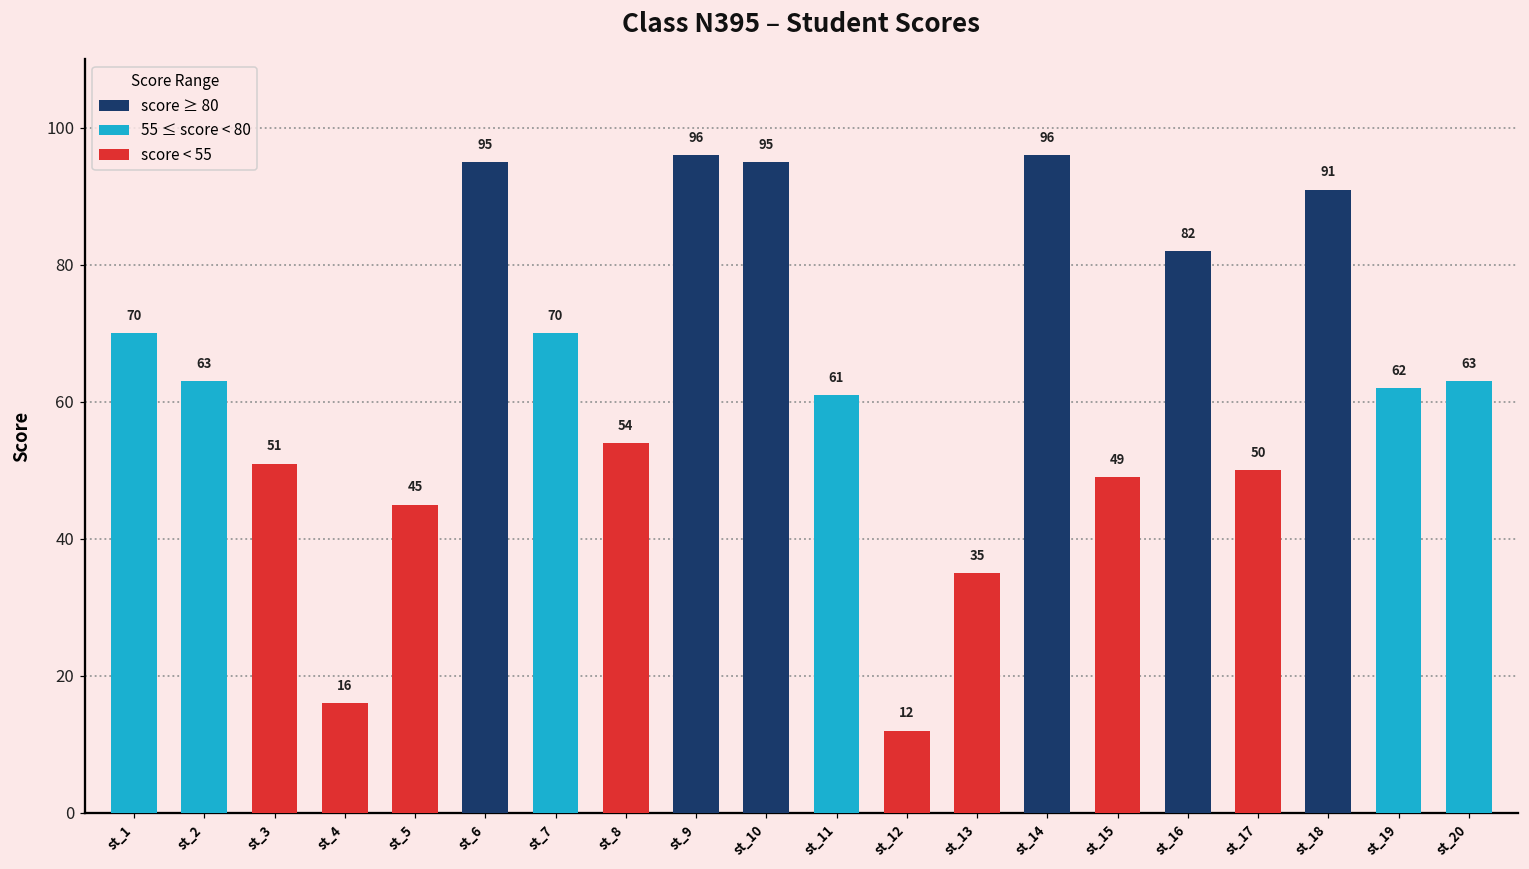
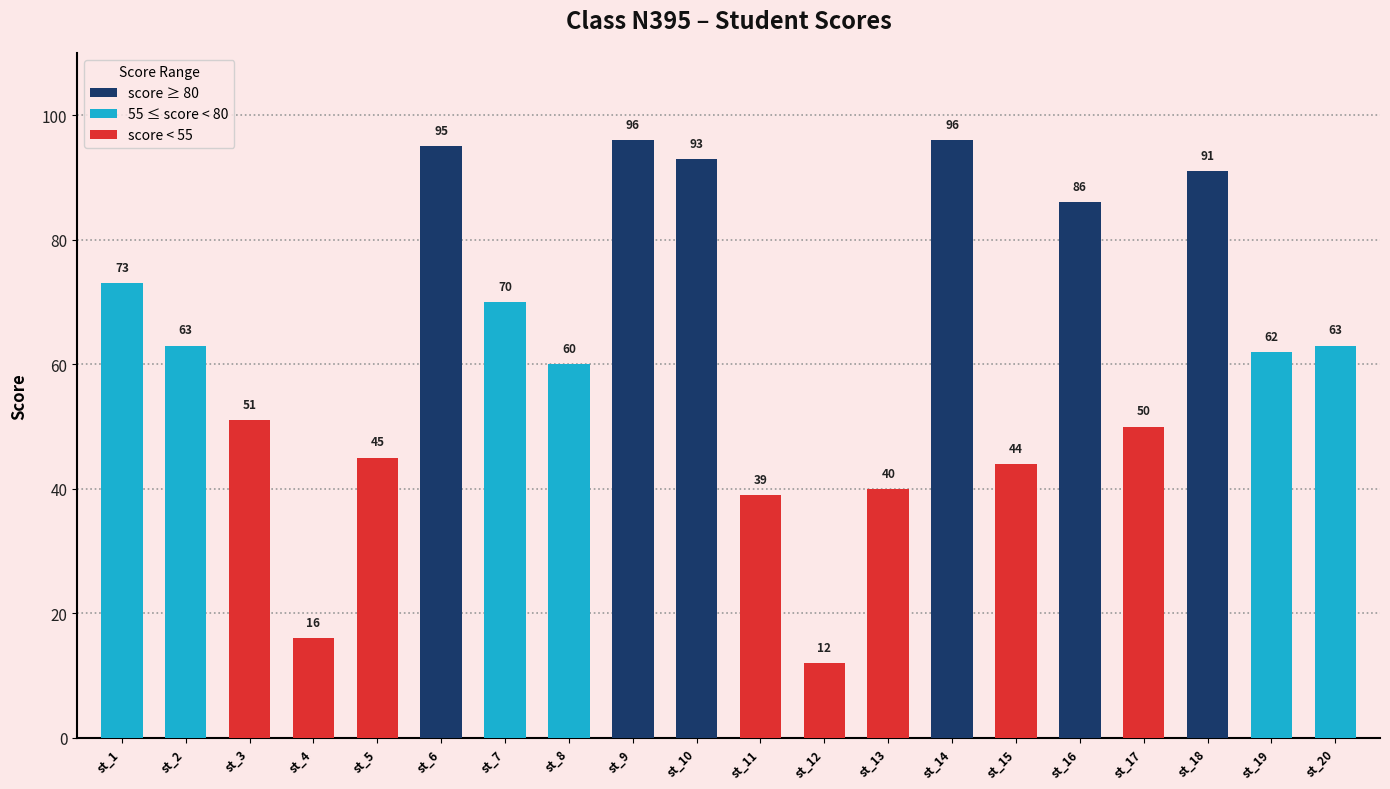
st_1: 70 -> 73
st_8: 54 -> 60
st_10: 95 -> 93
st_11: 61 -> 39
st_13: 35 -> 40
st_15: 49 -> 44
st_16: 82 -> 86
